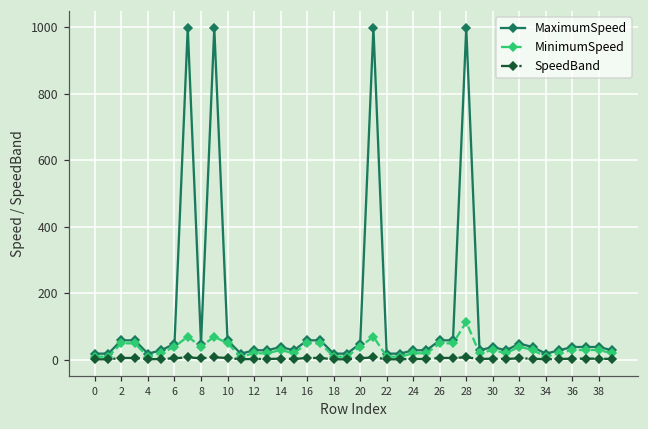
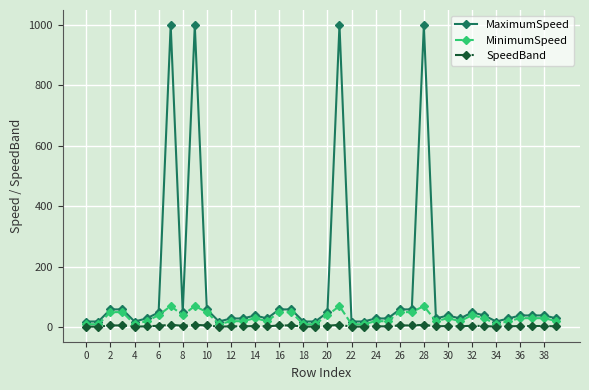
MinimumSpeed, 28: 110 -> 70
